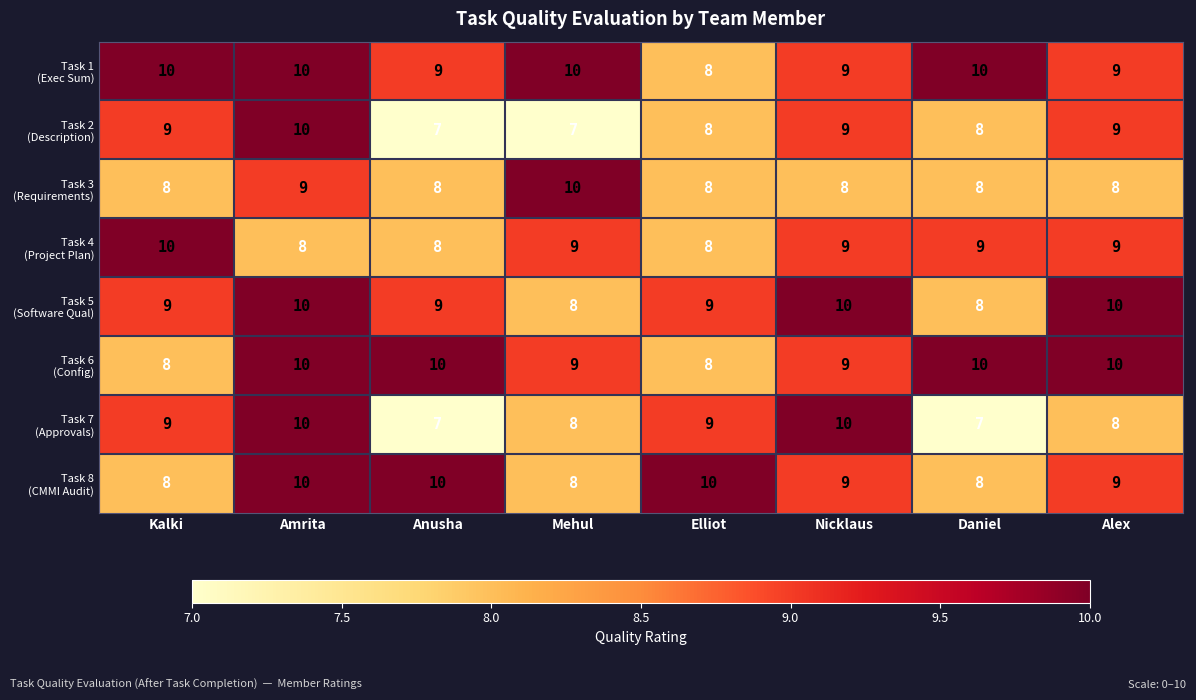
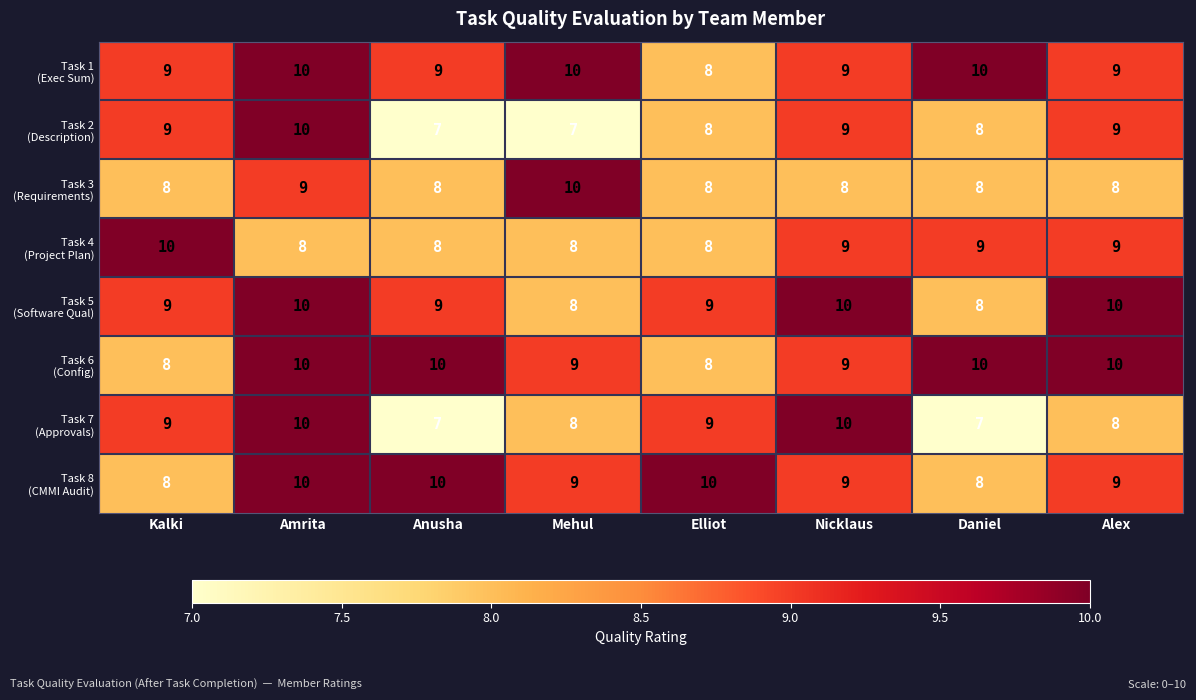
Task 1 (Exec Sum), Kalki: 10 -> 9
Task 4 (Project Plan), Mehul: 9 -> 8
Task 8 (CMMI Audit), Mehul: 8 -> 9
